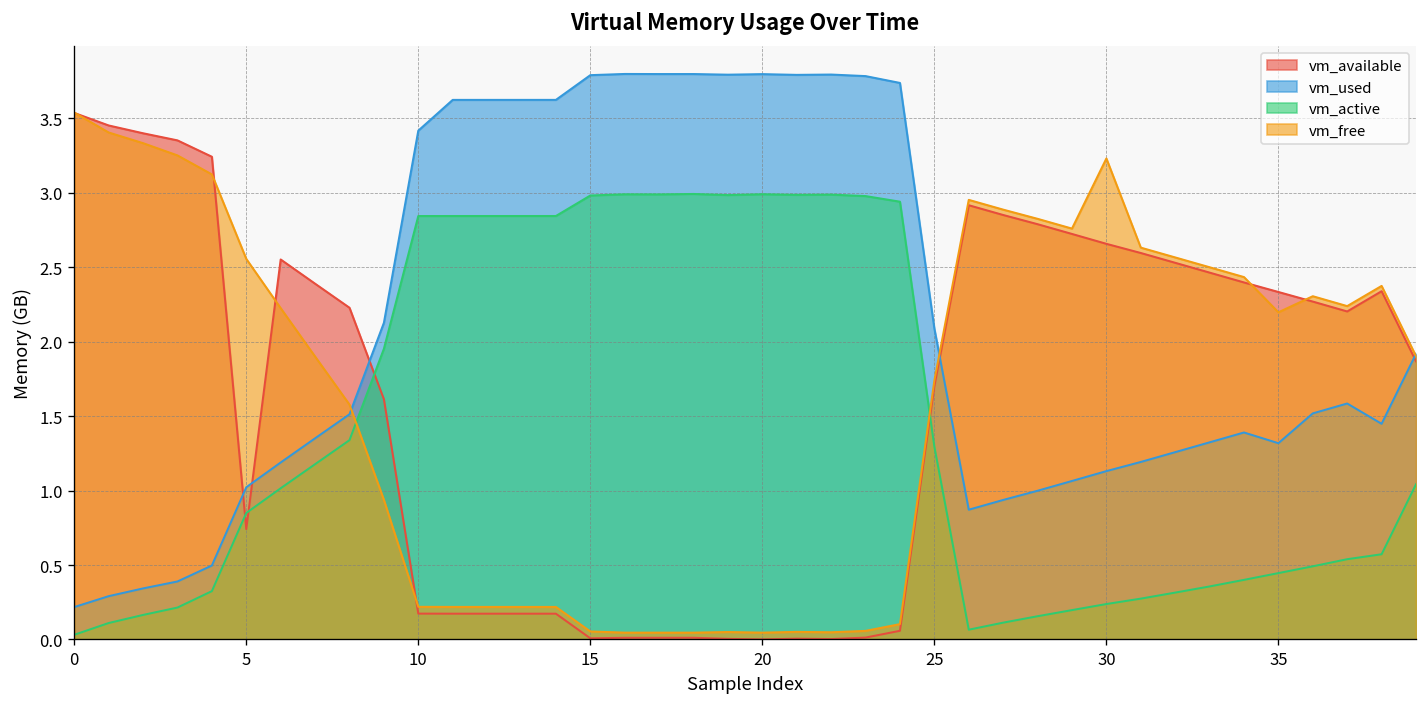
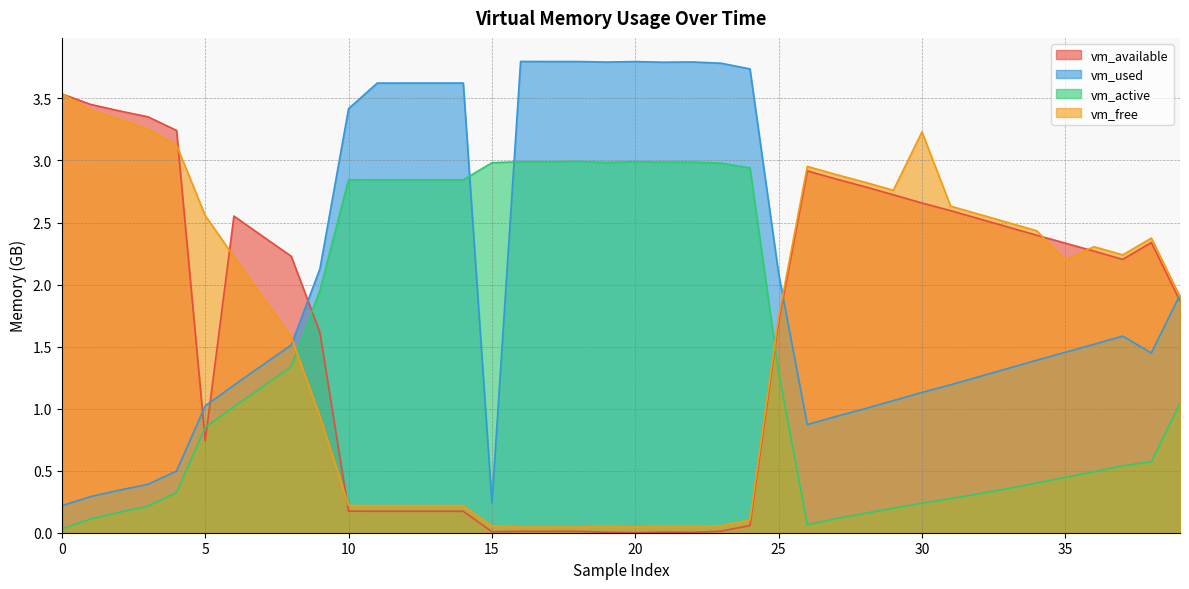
vm_used, 15: 3.79 -> 0.24
vm_used, 35: 1.32 -> 1.45
